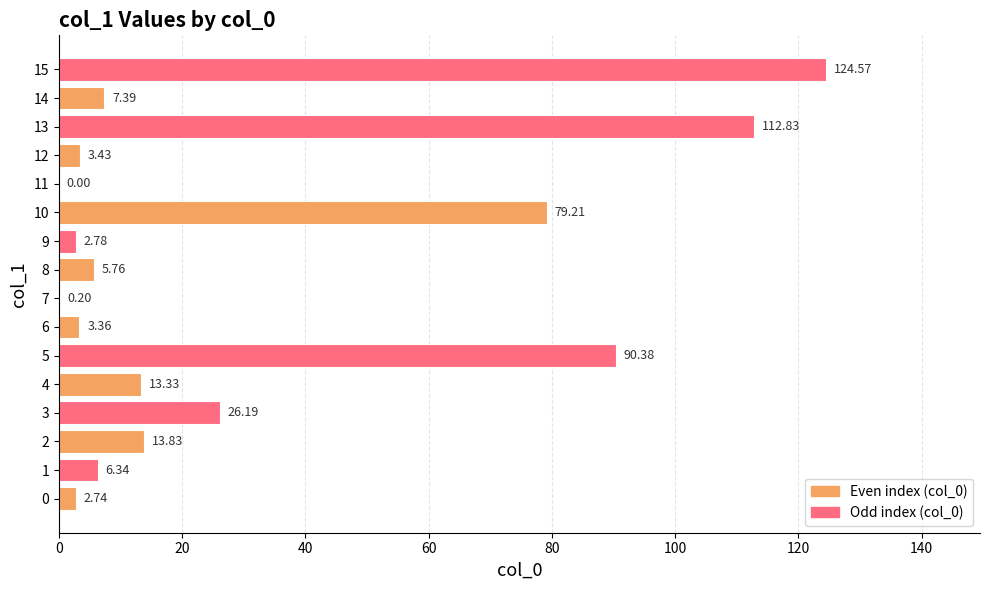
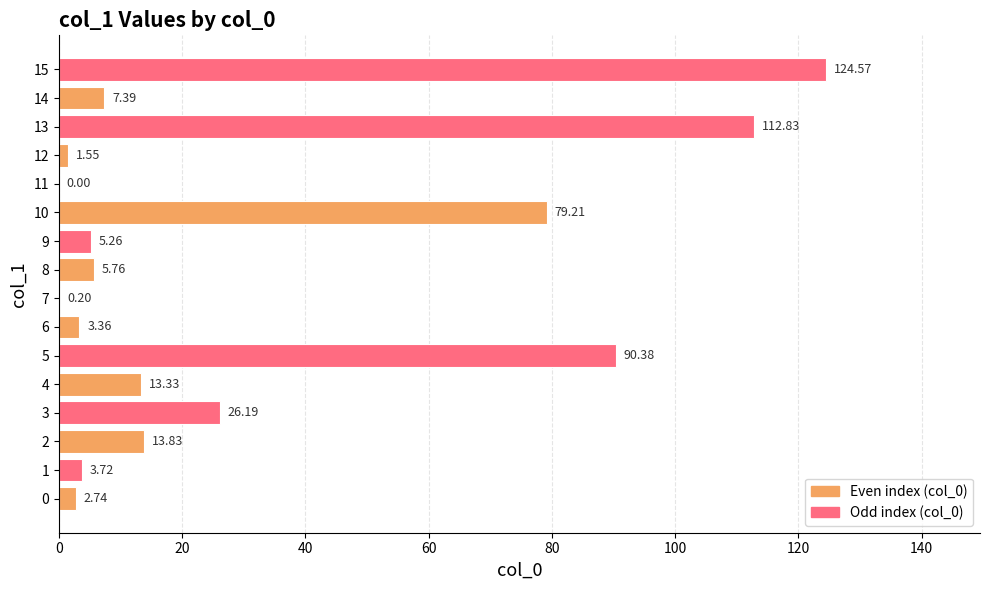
12: 3.43 -> 1.55
9: 2.78 -> 5.26
1: 6.34 -> 3.72
